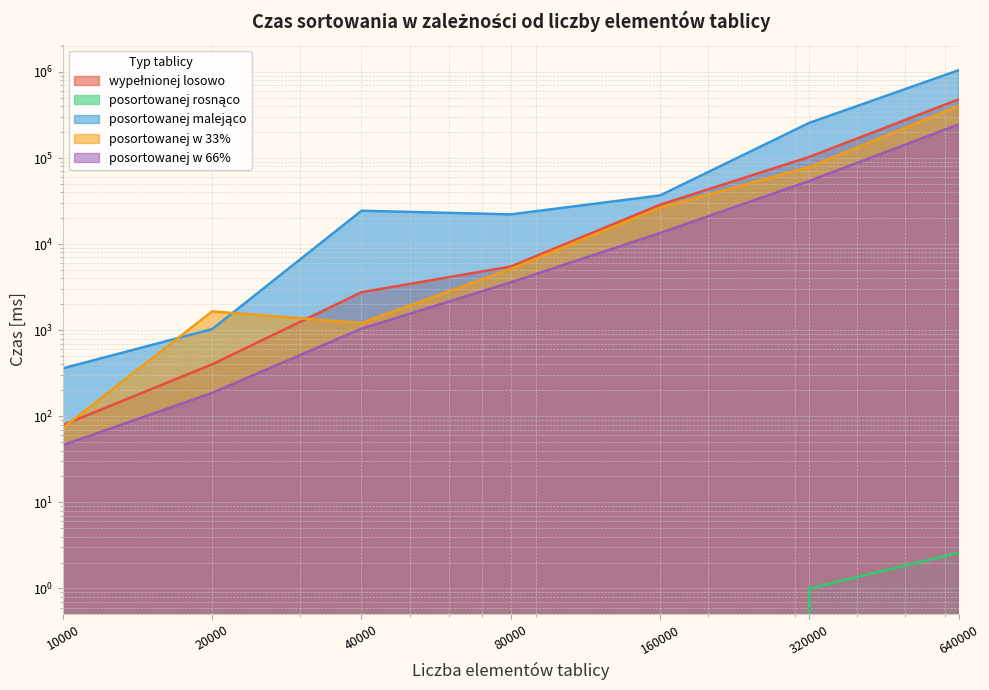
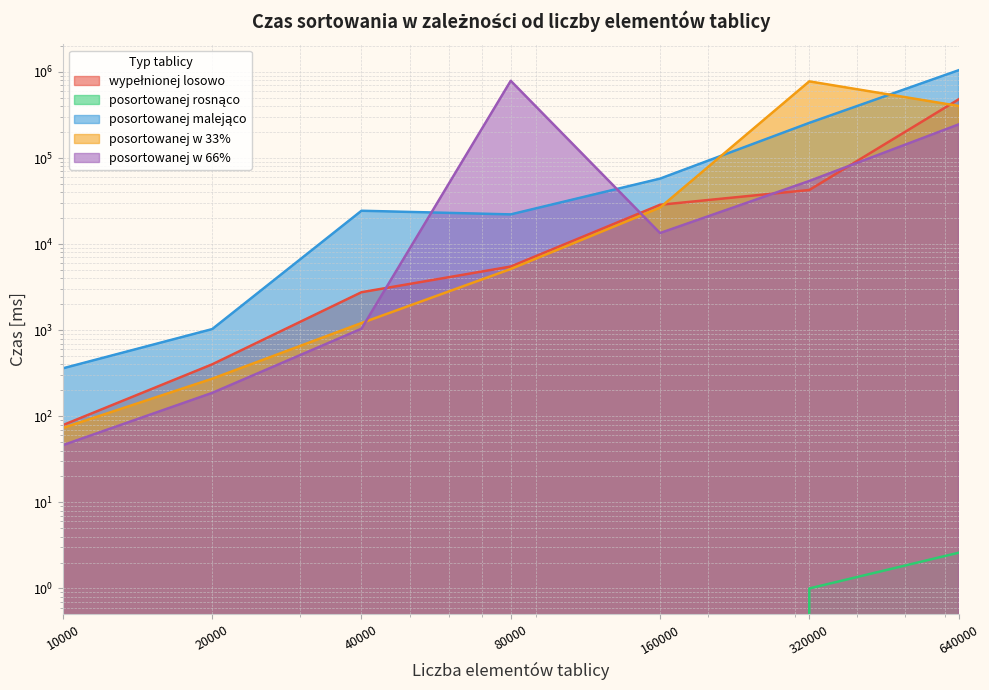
posortowanej w 33%, 20000: 1700 -> 270
posortowanej w 66%, 80000: 3600 -> 800000
posortowanej malejąco, 160000: 37000 -> 60000
wypełnionej losowo, 320000: 100000 -> 40000
posortowanej w 33%, 320000: 80000 -> 800000
